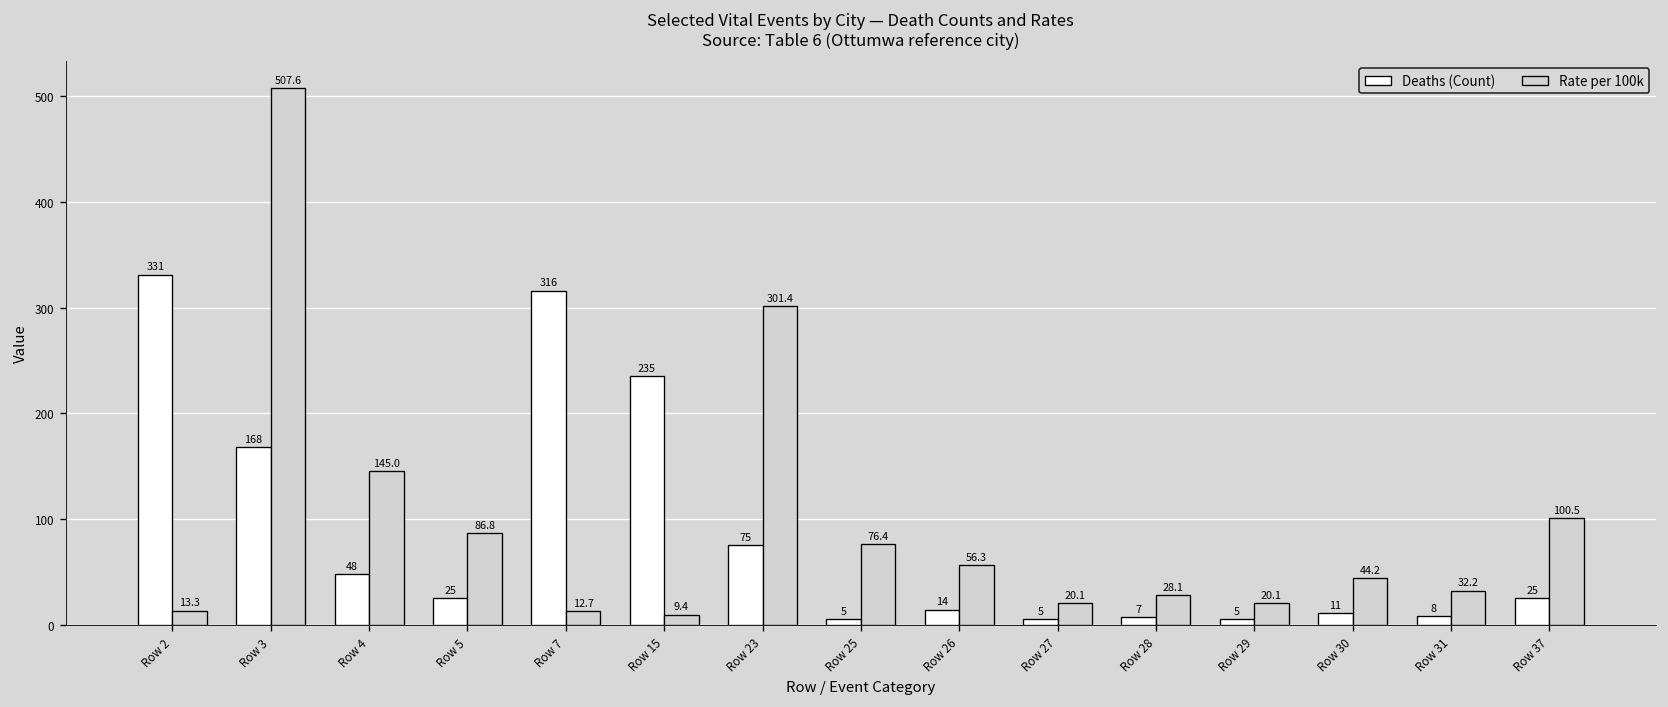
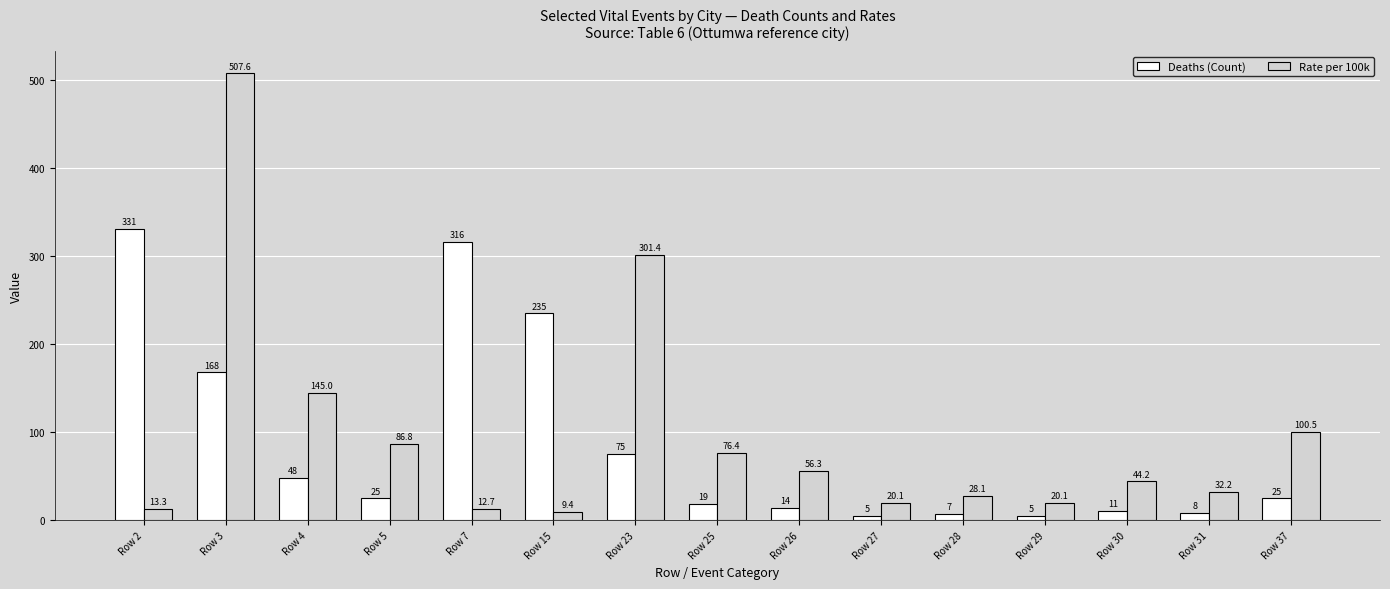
Deaths (Count), Row 25: 5 -> 19
